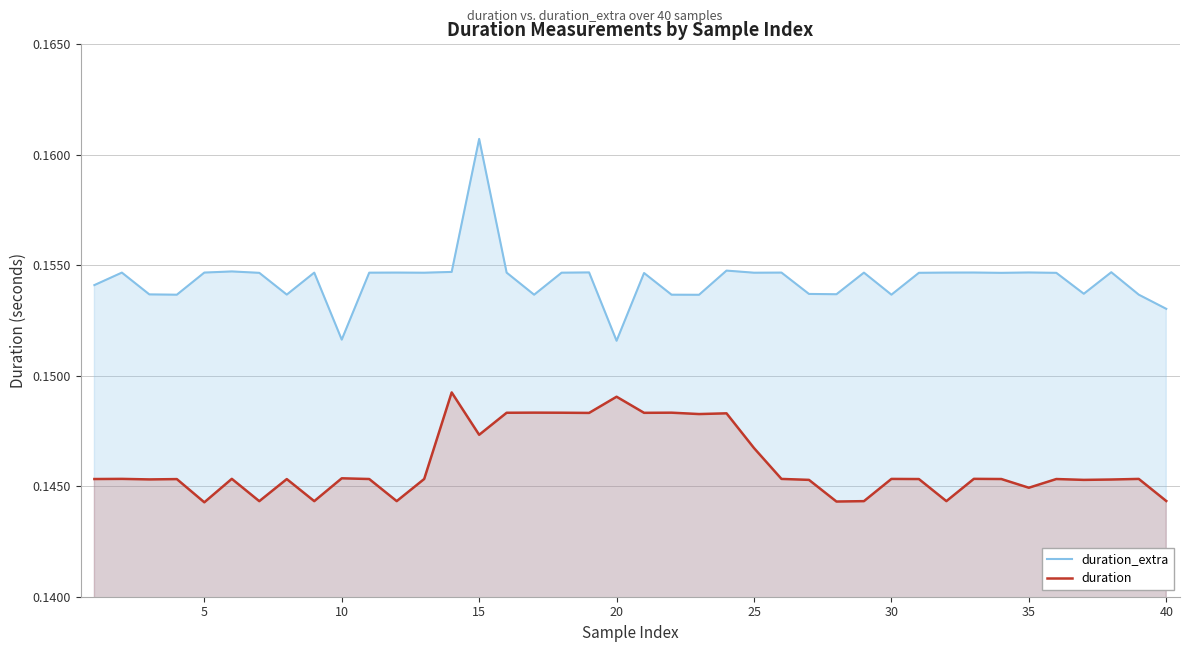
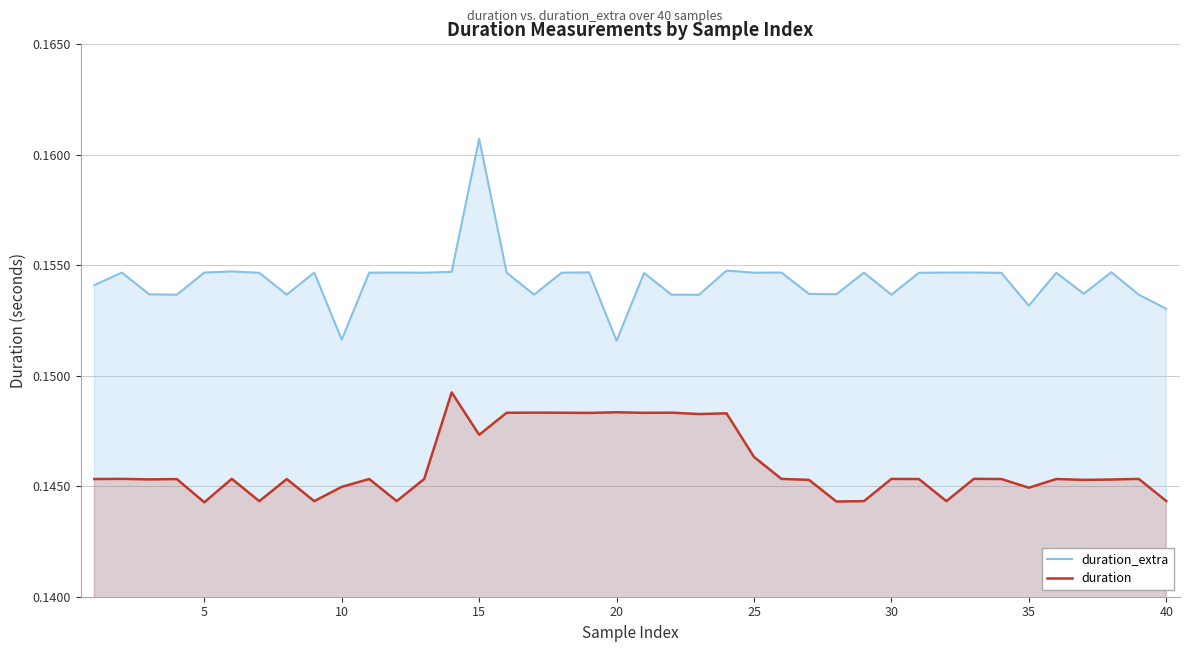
duration, 10: 0.1454 -> 0.1450
duration, 20: 0.1491 -> 0.1483
duration, 25: 0.1467 -> 0.1463
duration_extra, 35: 0.1547 -> 0.1532
